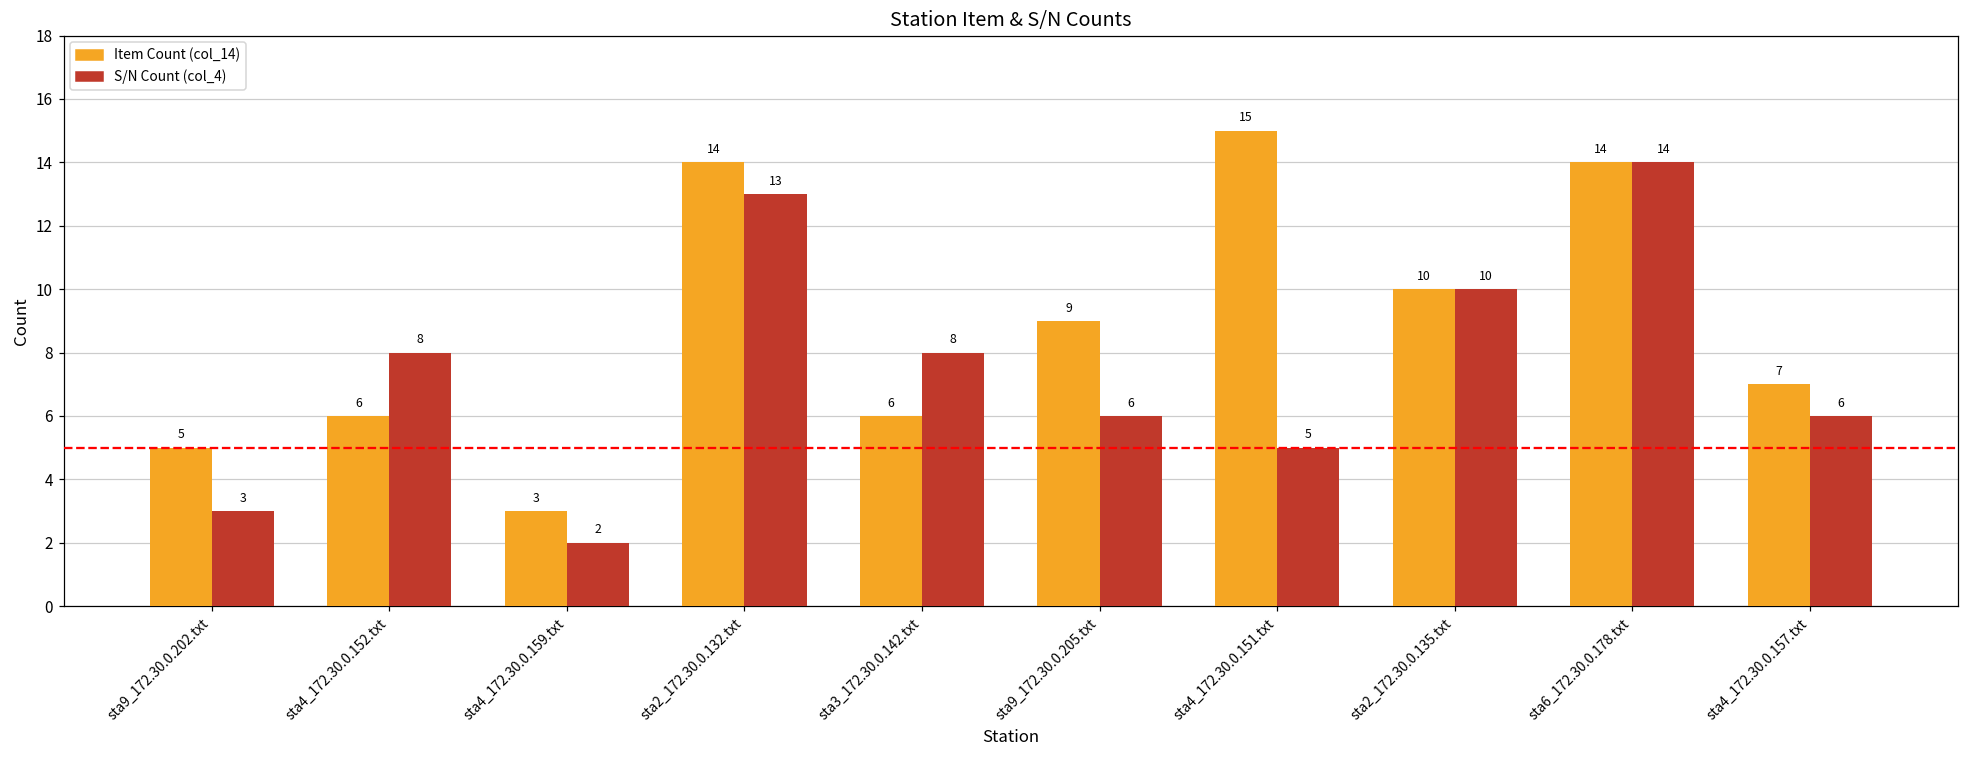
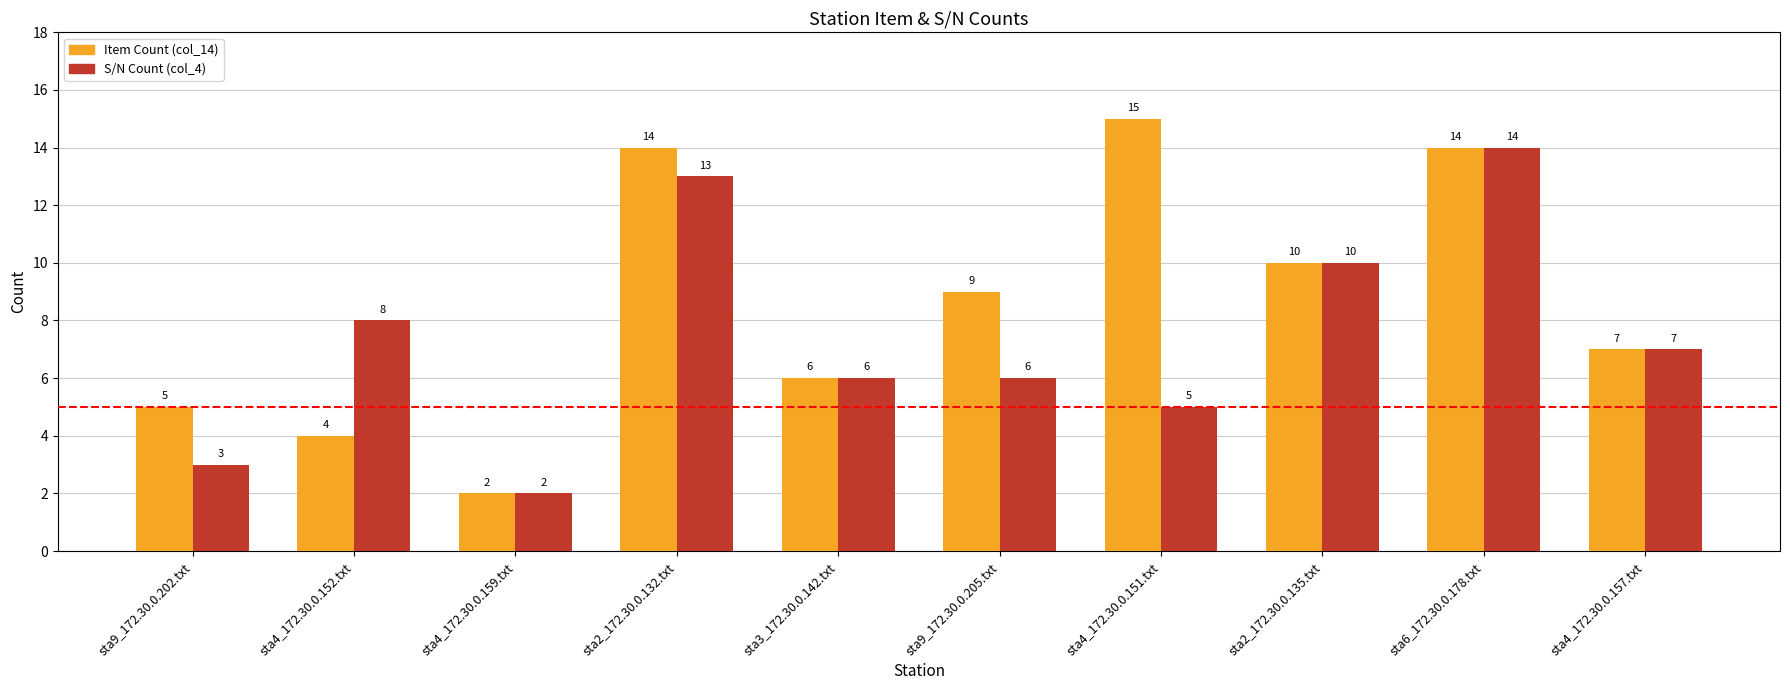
Item Count (col_14), sta4_172.30.0.152.txt: 6 -> 4
Item Count (col_14), sta4_172.30.0.159.txt: 3 -> 2
S/N Count (col_4), sta3_172.30.0.142.txt: 8 -> 6
S/N Count (col_4), sta4_172.30.0.157.txt: 6 -> 7
